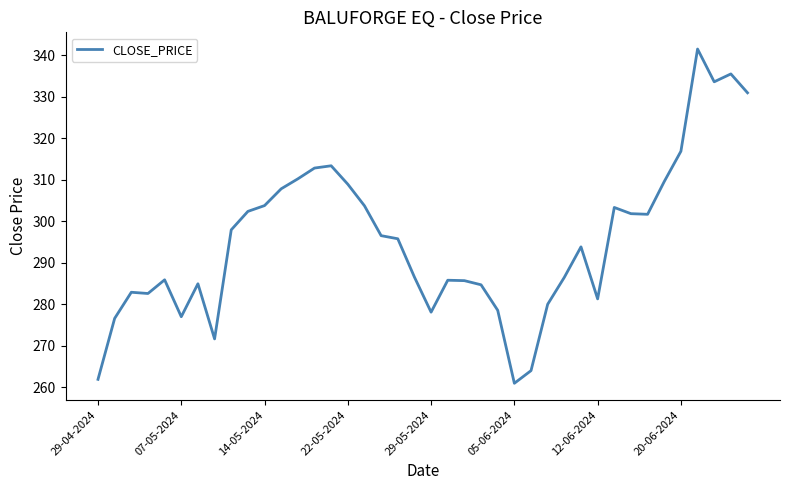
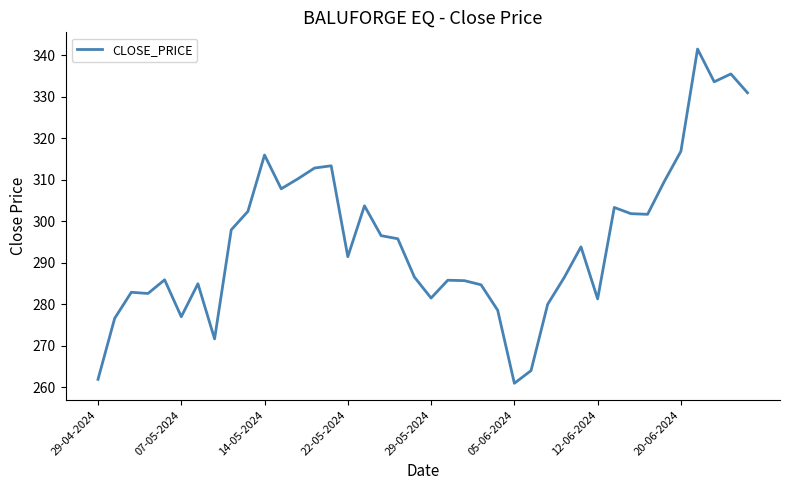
14-05-2024: 304 -> 316
22-05-2024: 309 -> 291
29-05-2024: 278 -> 282
